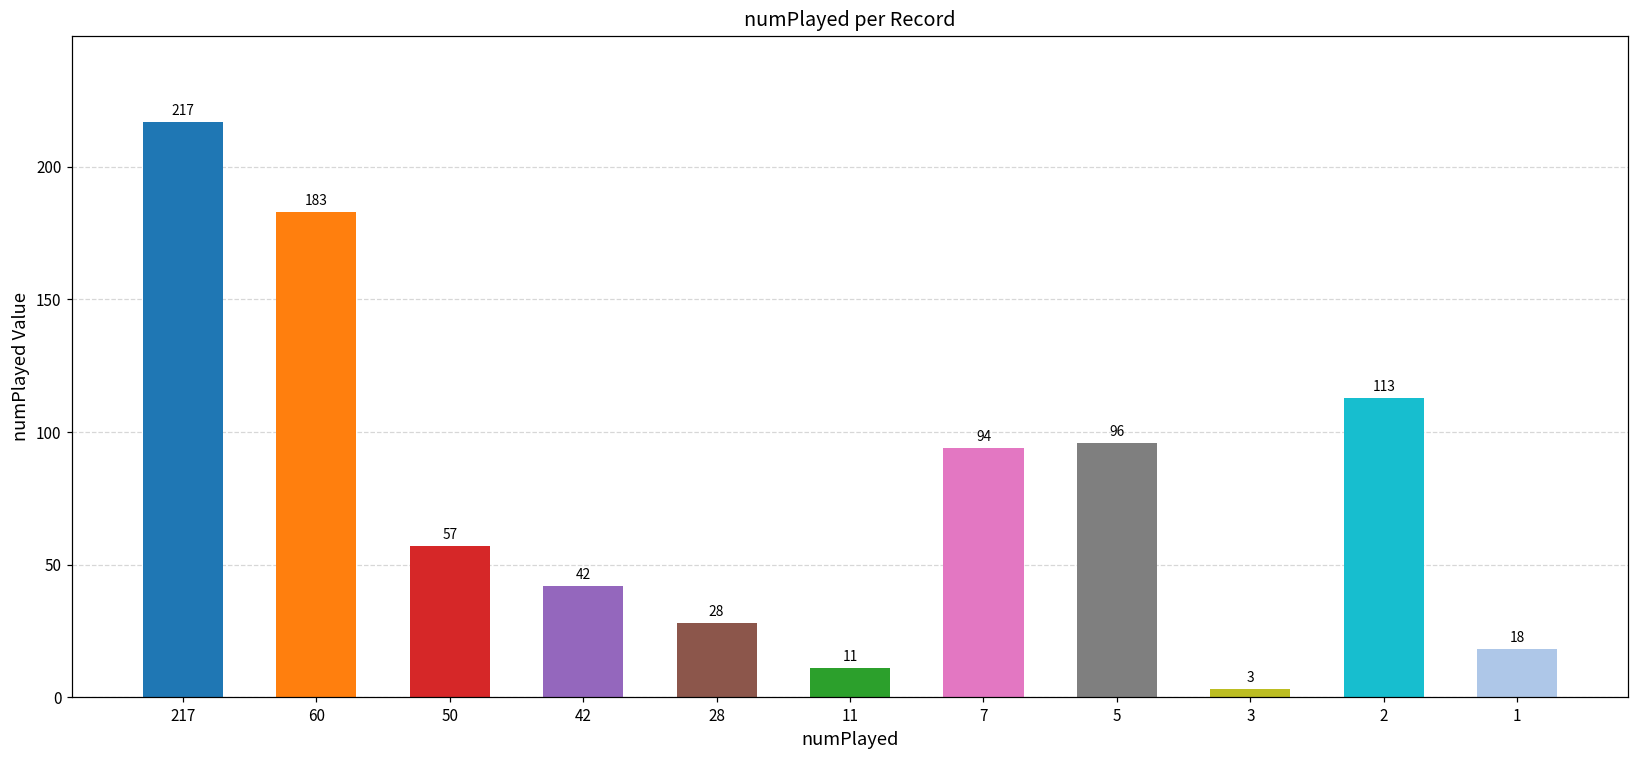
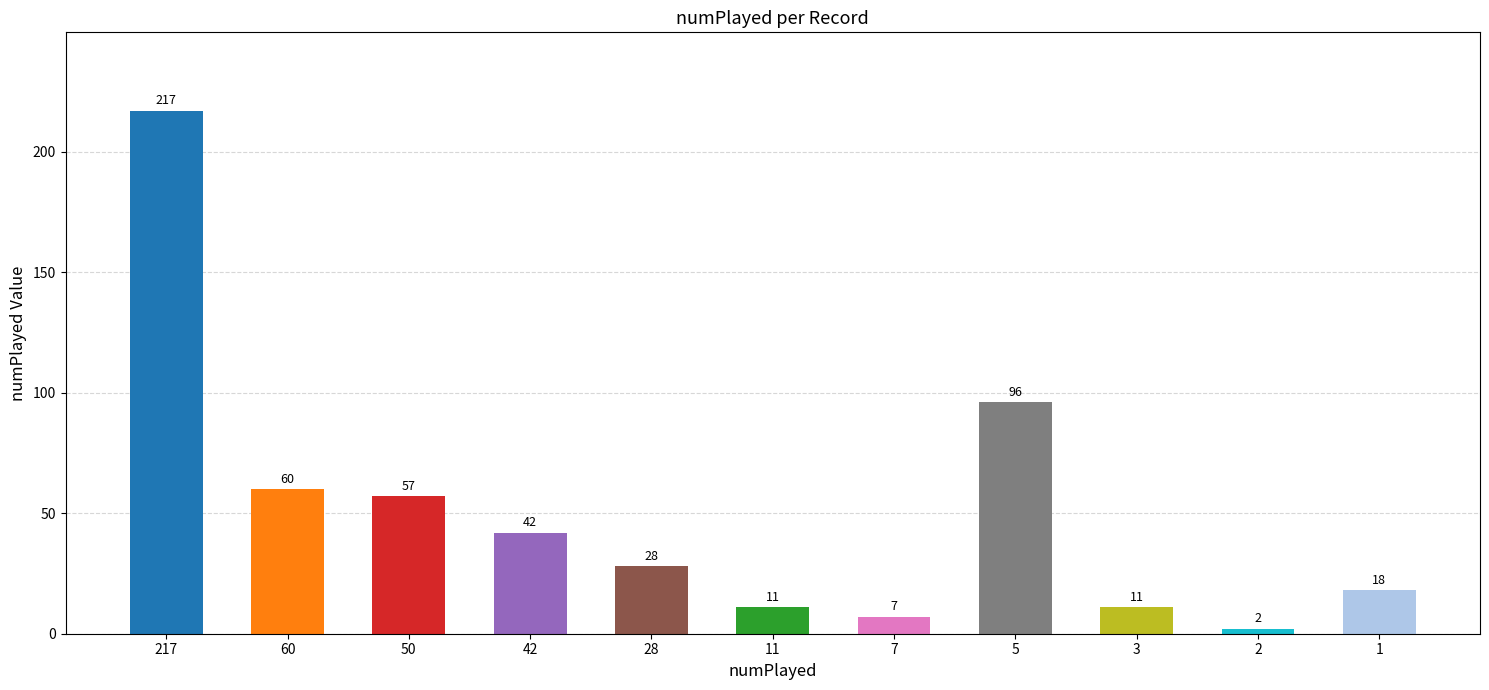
60: 183 -> 60
7: 94 -> 7
3: 3 -> 11
2: 113 -> 2
